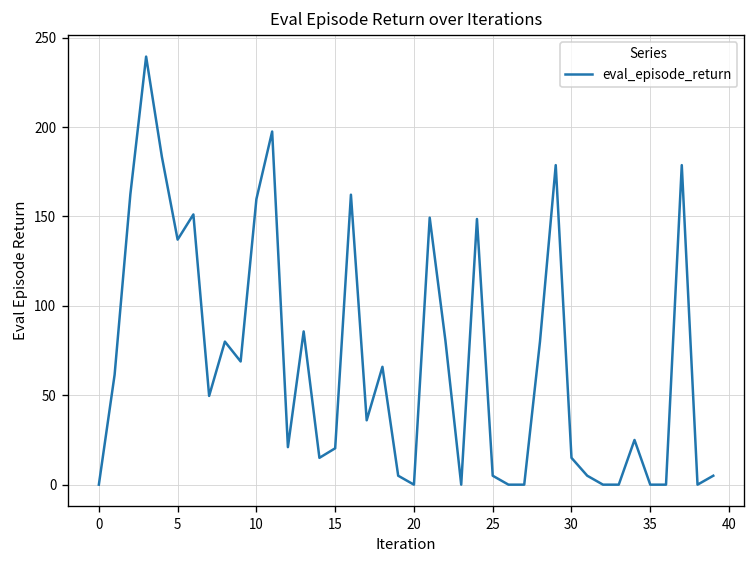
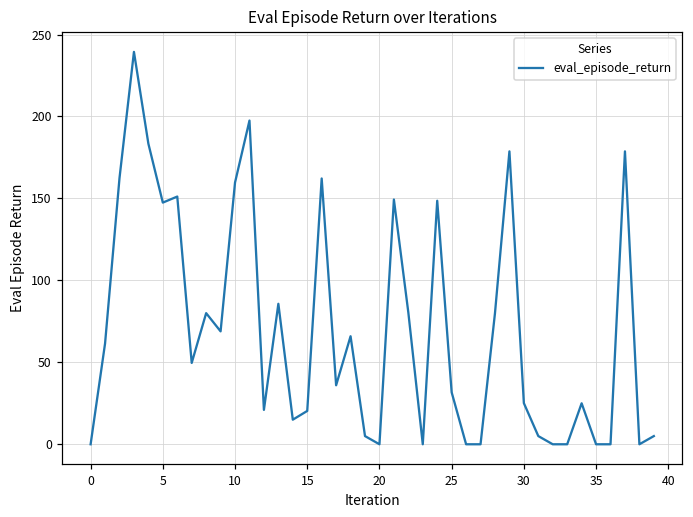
5: 137 -> 147
25: 5 -> 32
30: 15 -> 25
